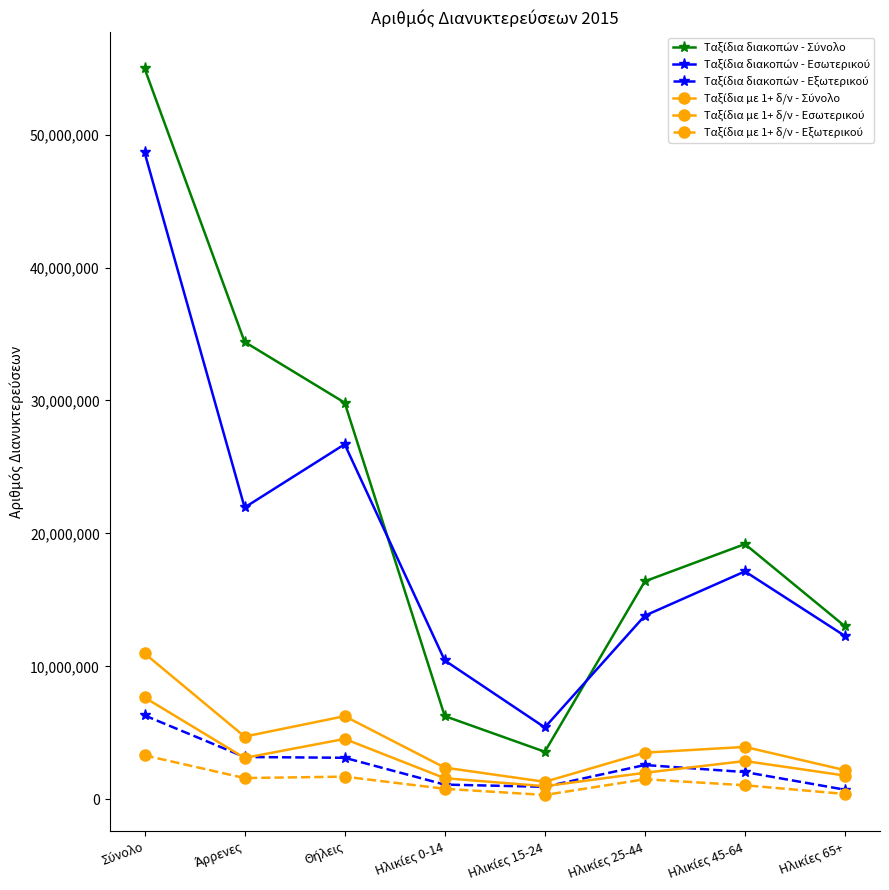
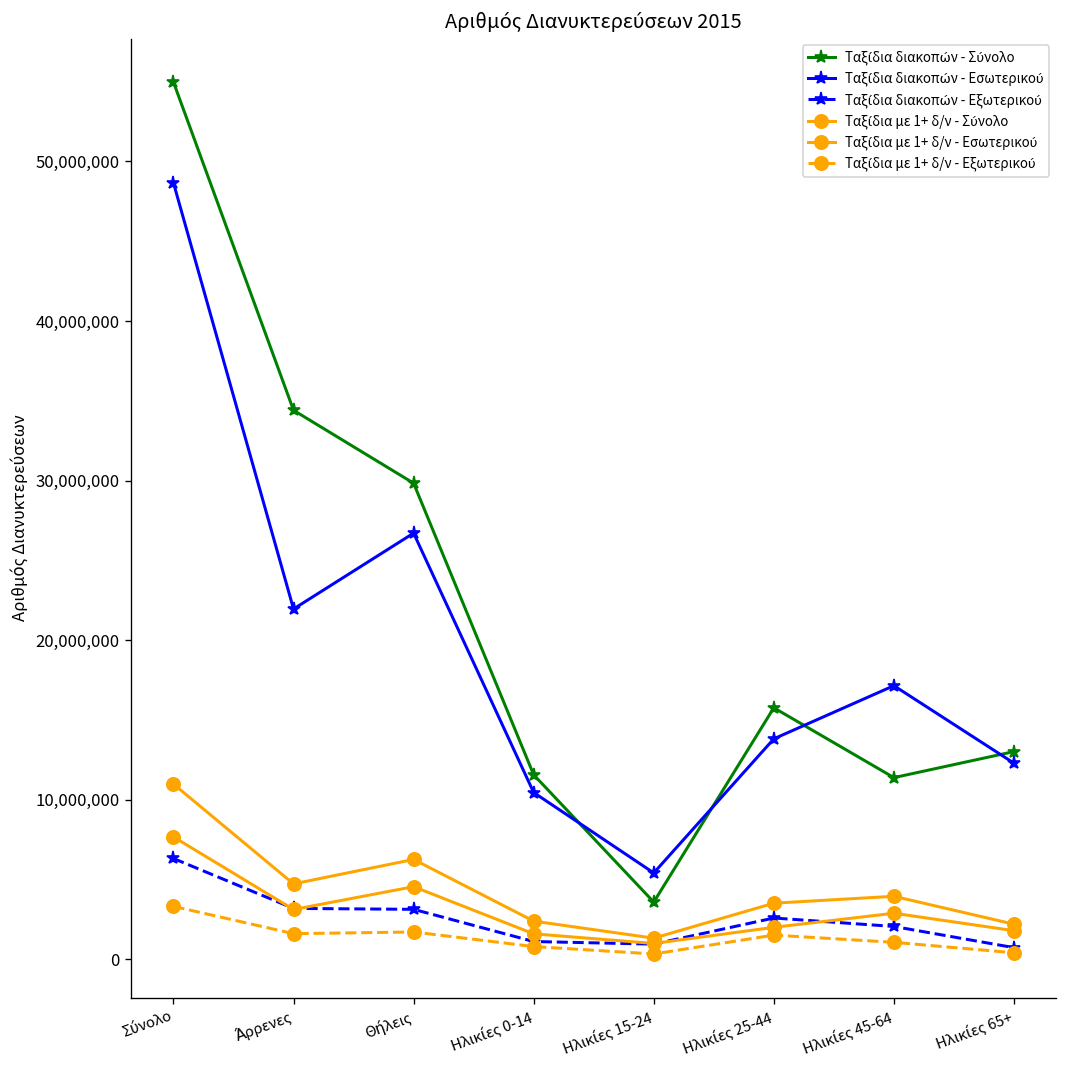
Ταξίδια διακοπών - Σύνολο, Ηλικίες 0-14: 6,300,000 -> 11,600,000
Ταξίδια διακοπών - Σύνολο, Ηλικίες 25-44: 16,400,000 -> 15,800,000
Ταξίδια διακοπών - Σύνολο, Ηλικίες 45-64: 19,200,000 -> 11,400,000
